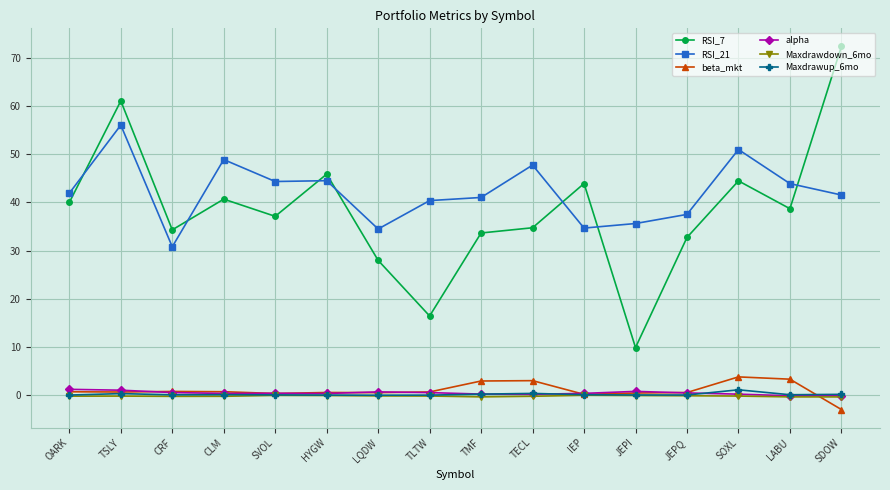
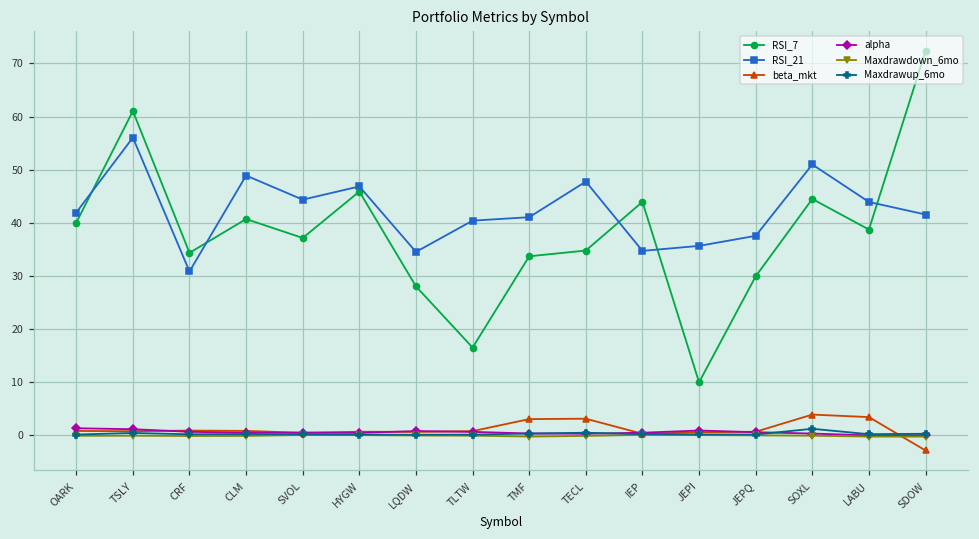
RSI_21, HYGW: 44 -> 47
RSI_7, JEPQ: 33 -> 30
